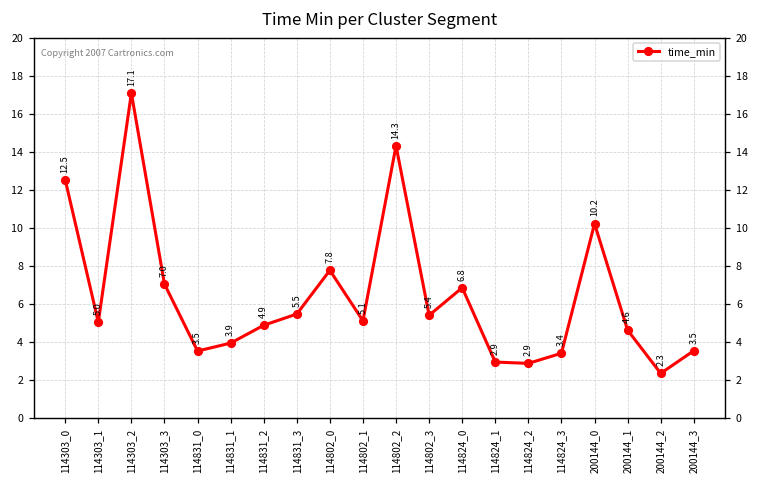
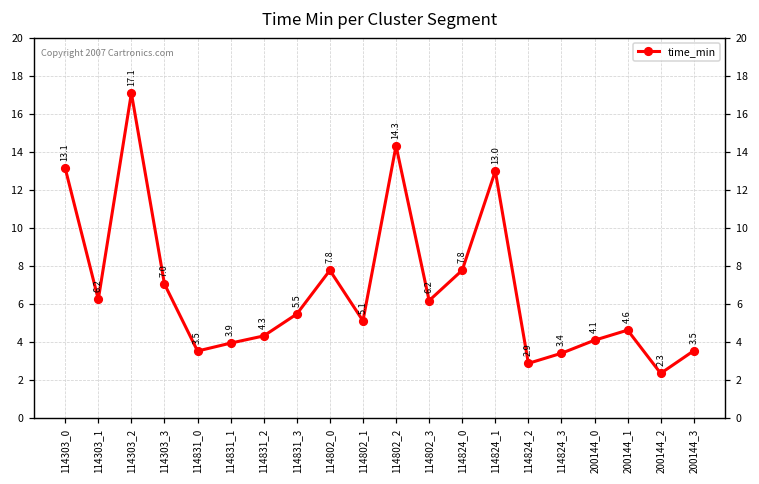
114303_0: 12.5 -> 13.1
114303_1: 5.0 -> 6.2
114831_2: 4.9 -> 4.3
114802_3: 5.4 -> 6.2
114824_0: 6.8 -> 7.8
114824_1: 2.9 -> 13.0
200144_0: 10.2 -> 4.1
